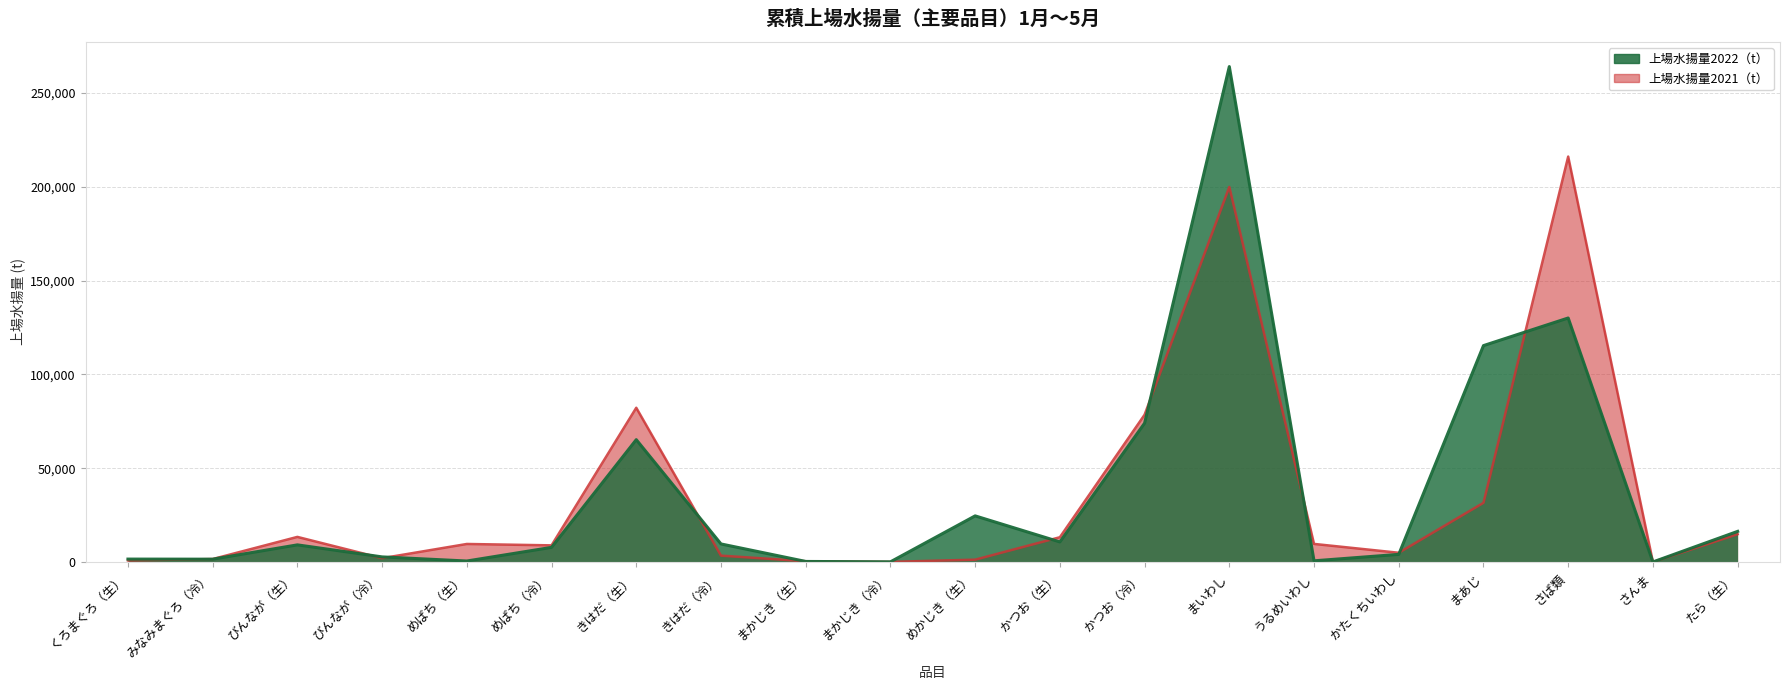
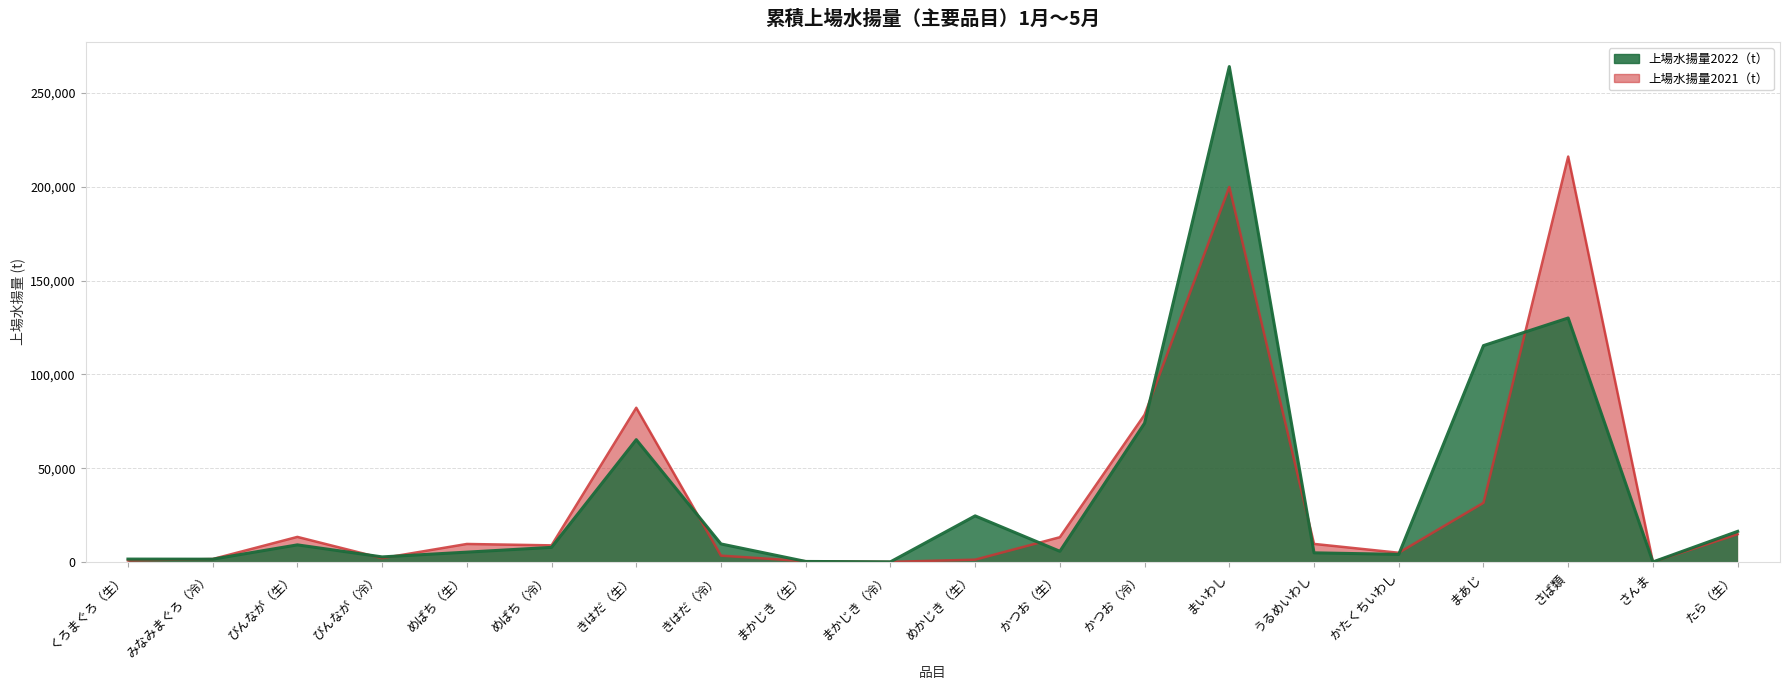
上場水揚量2022（t）, めばち（生）: 1,000 -> 5,000
上場水揚量2022（t）, かつお（生）: 11,000 -> 6,000
上場水揚量2022（t）, うるめいわし: 1,000 -> 5,000
